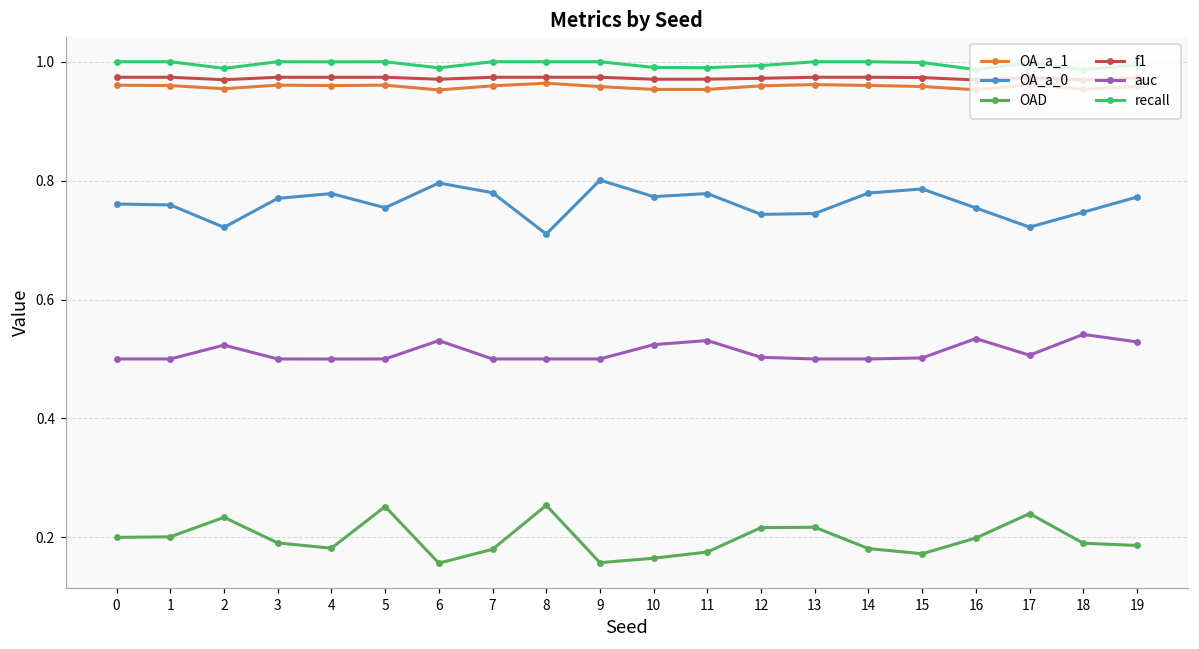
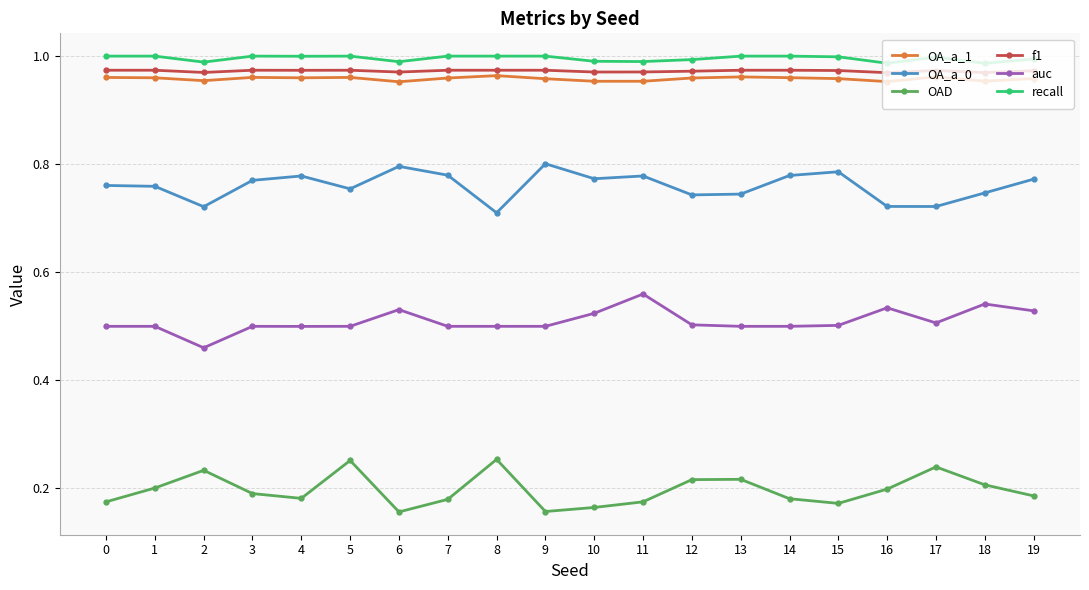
OAD, 0: 0.20 -> 0.18
auc, 2: 0.52 -> 0.46
auc, 11: 0.53 -> 0.56
OA_a_0, 16: 0.75 -> 0.72
OAD, 18: 0.19 -> 0.21
